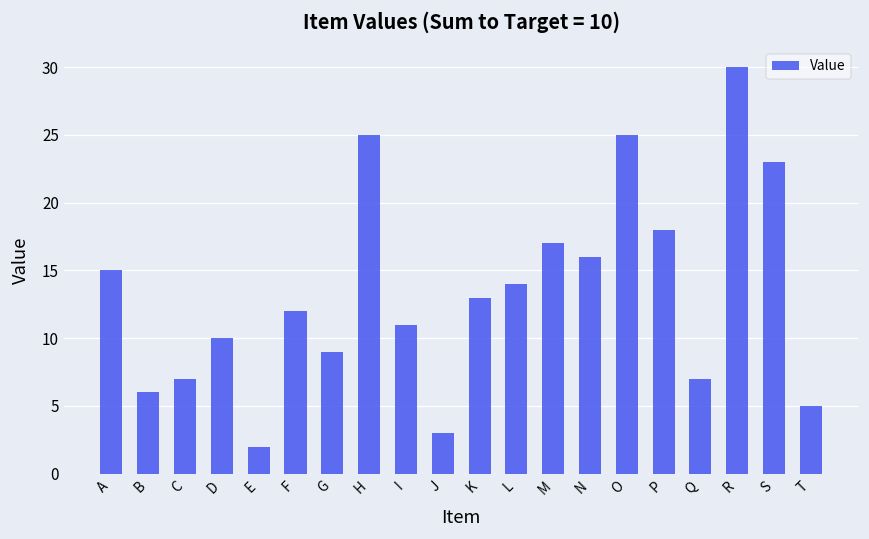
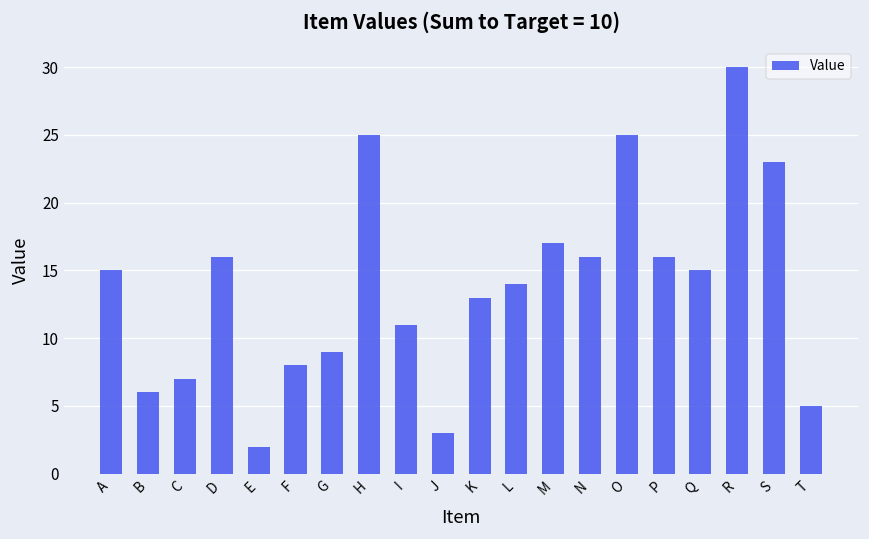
D: 10 -> 16
F: 12 -> 8
P: 18 -> 16
Q: 7 -> 15
